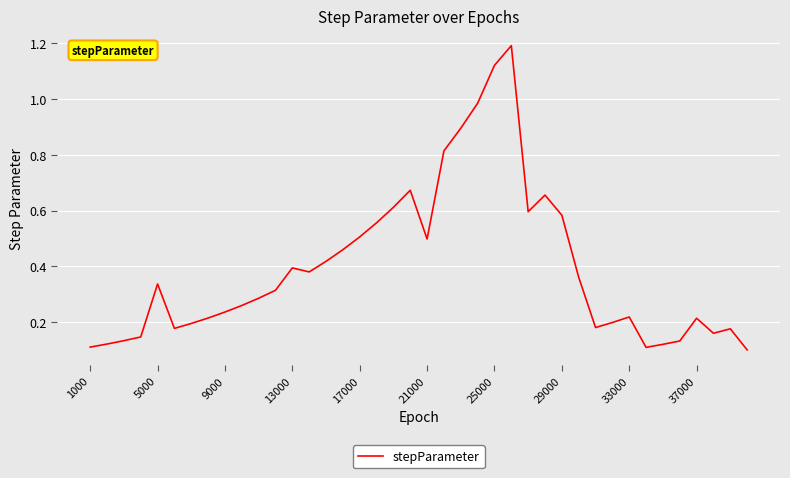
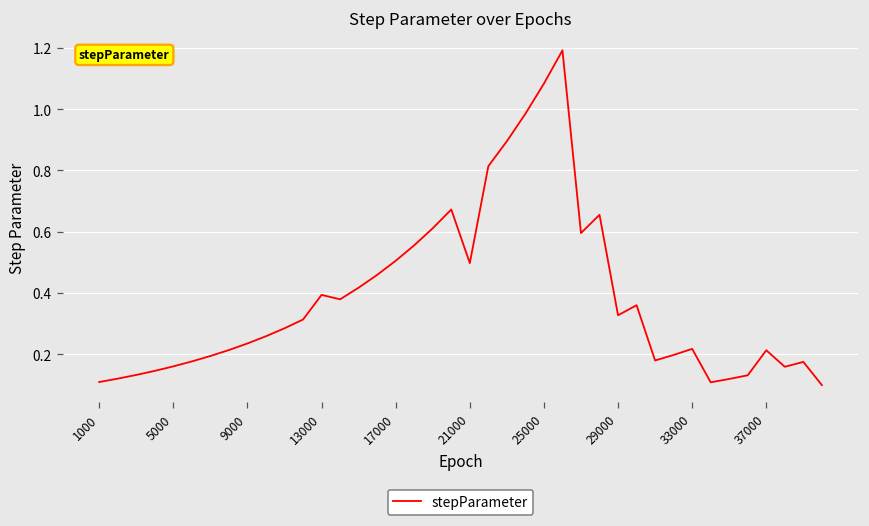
5000: 0.34 -> 0.16
25000: 1.12 -> 1.08
29000: 0.58 -> 0.33
